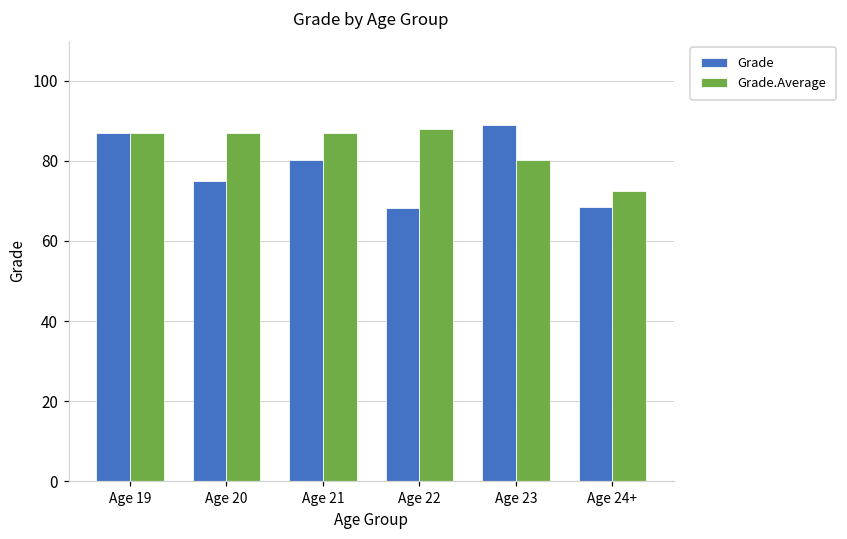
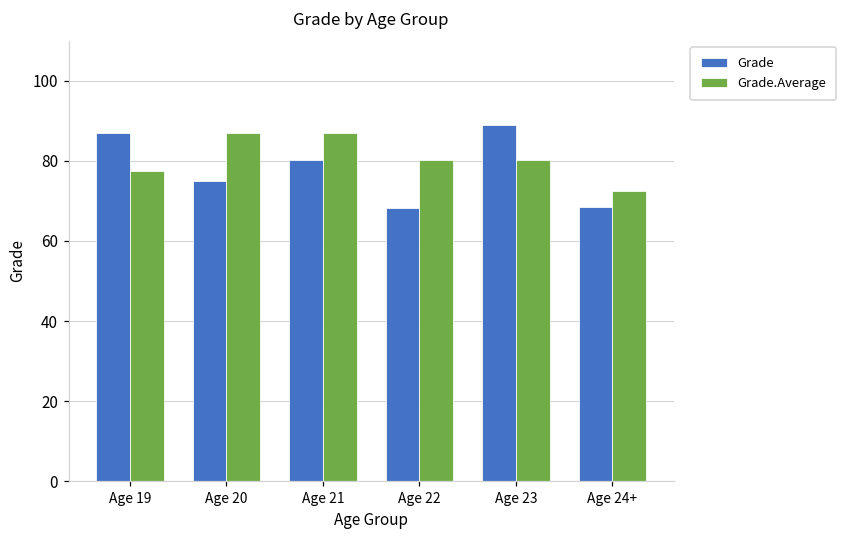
Grade.Average, Age 19: 87 -> 78
Grade.Average, Age 22: 88 -> 80
